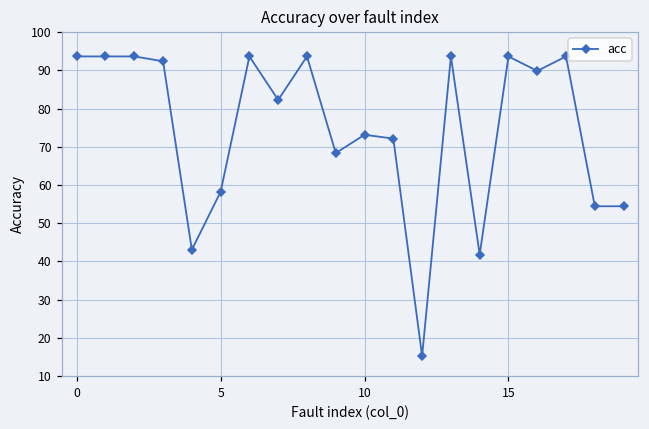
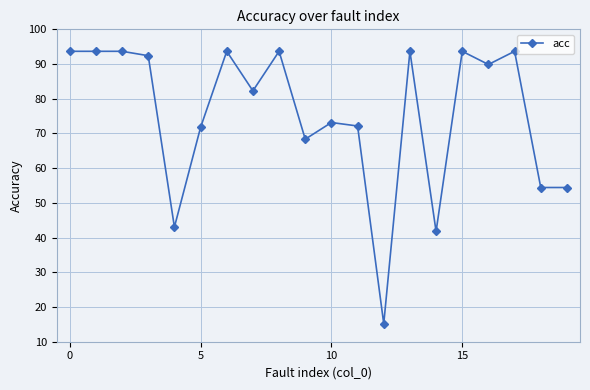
5: 58 -> 72
